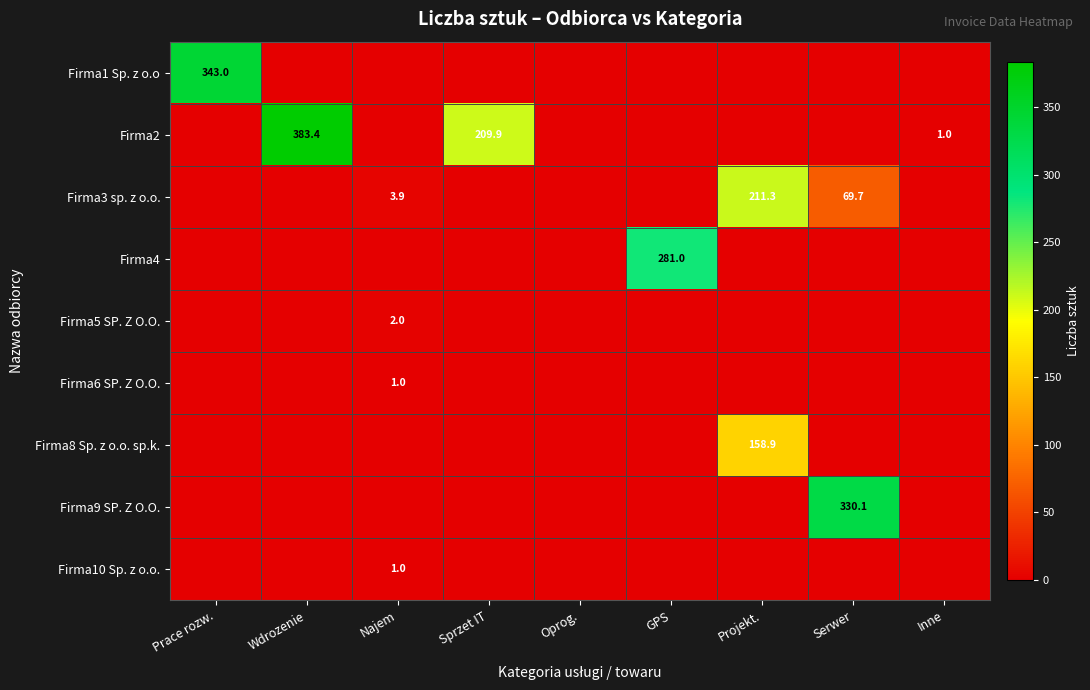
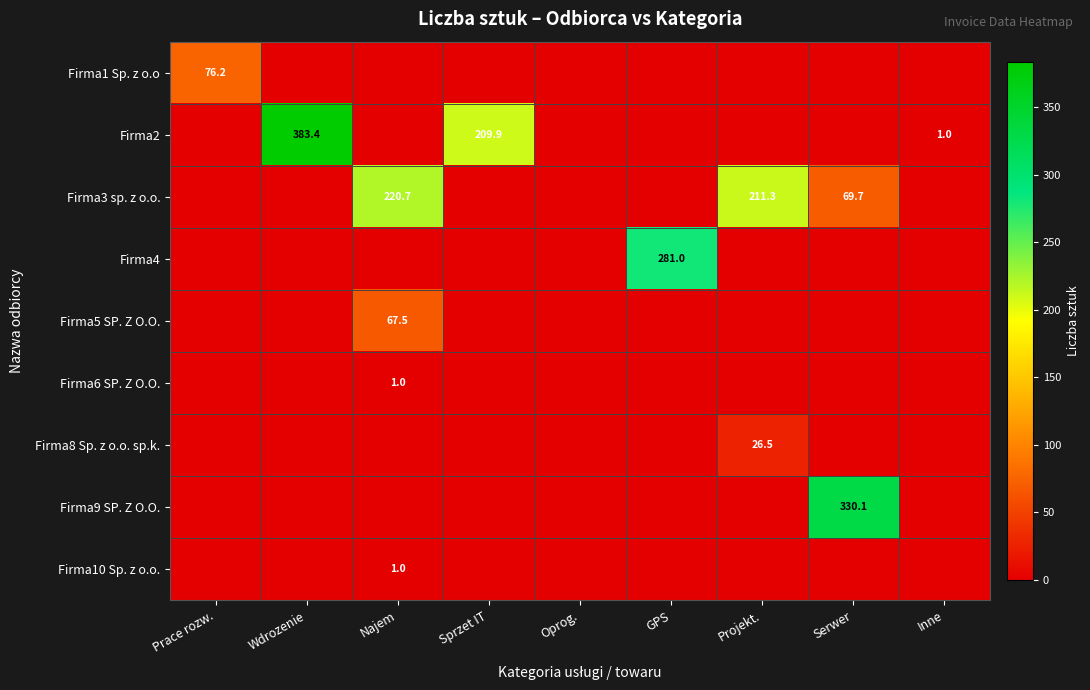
Firma1 Sp. z o.o, Prace rozw.: 343.0 -> 76.2
Firma3 sp. z o.o., Najem: 3.9 -> 220.7
Firma5 SP. Z O.O., Najem: 2.0 -> 67.5
Firma8 Sp. z o.o. sp.k., Projekt.: 158.9 -> 26.5
